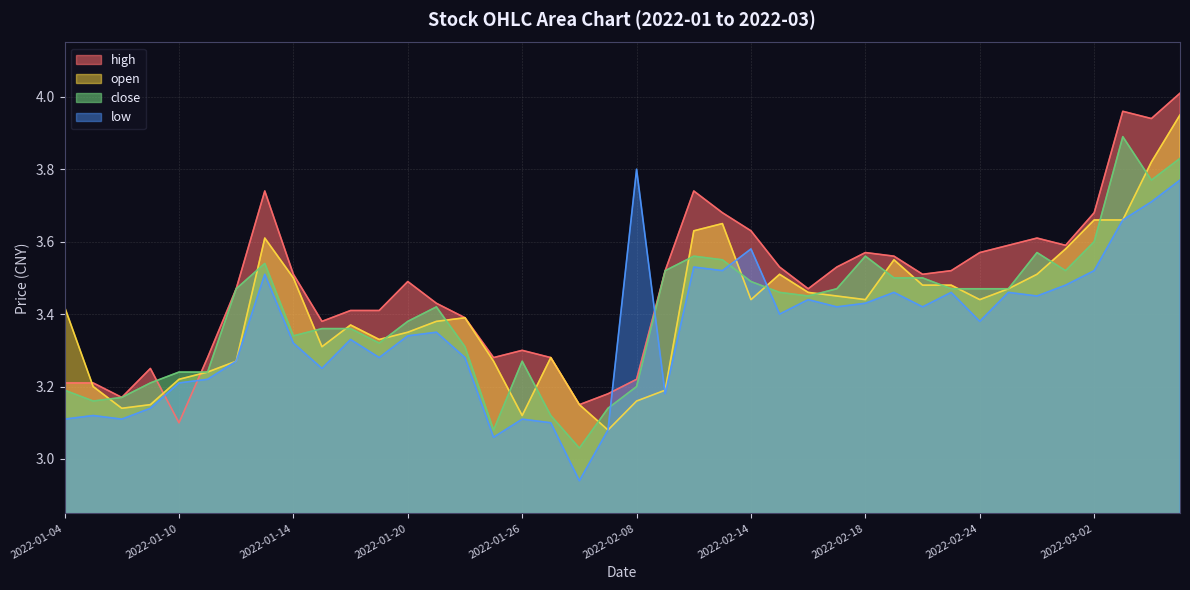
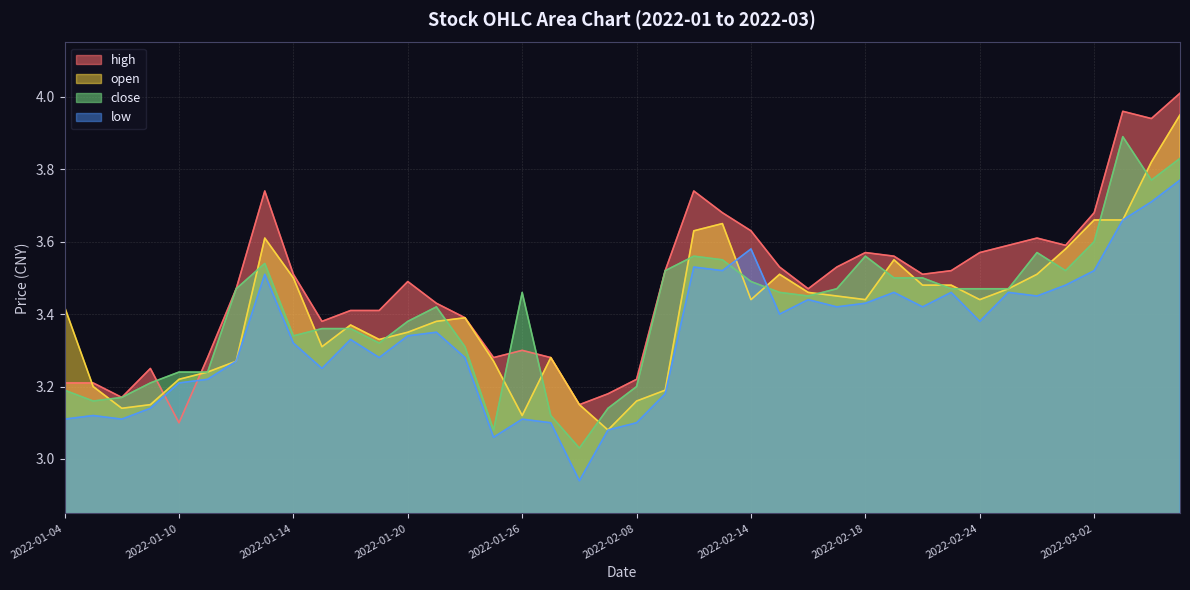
close, 2022-01-26: 3.27 -> 3.46
low, 2022-02-08: 3.8 -> 3.1
